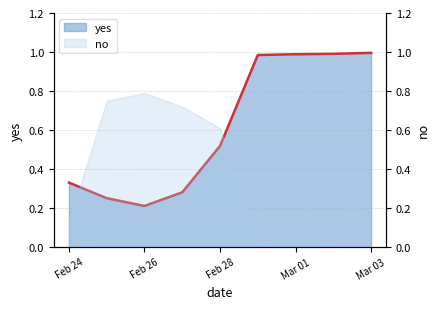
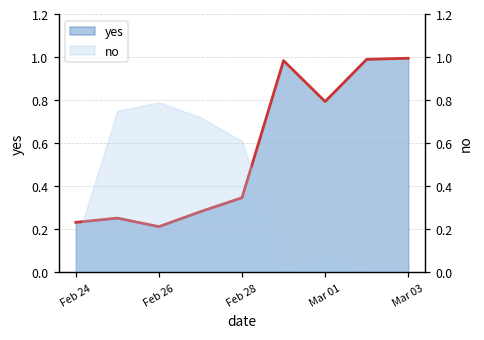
yes, Feb 24: 0.33 -> 0.23
yes, Feb 28: 0.52 -> 0.35
yes, Mar 01: 0.99 -> 0.79
